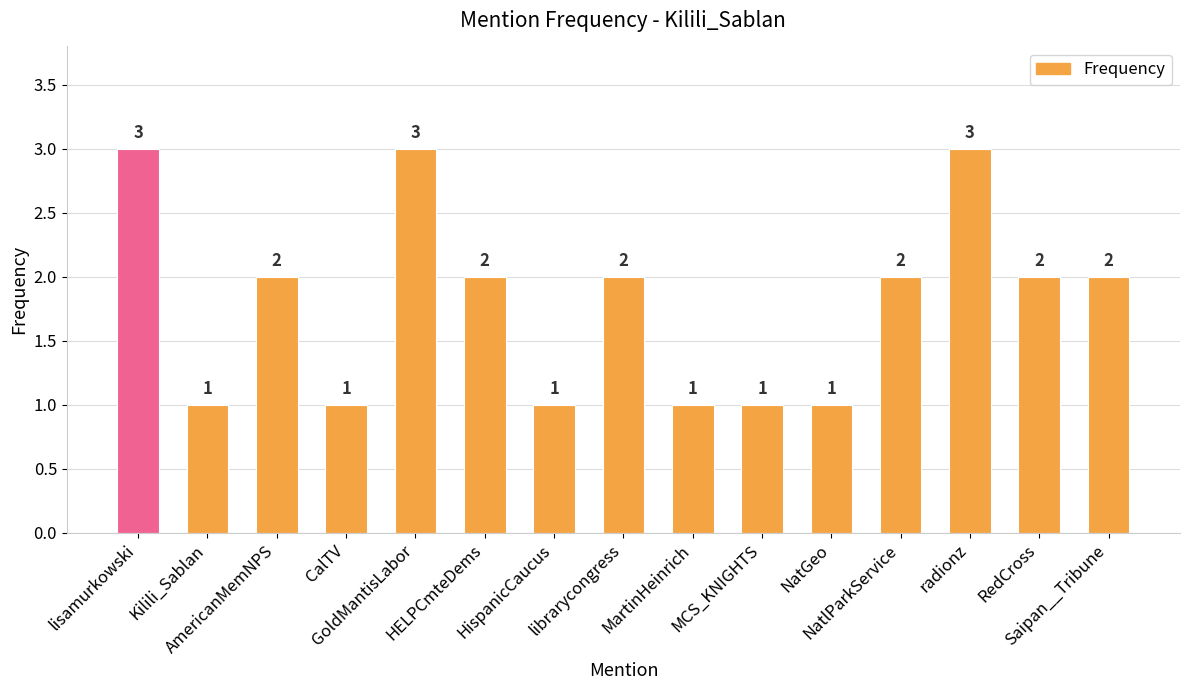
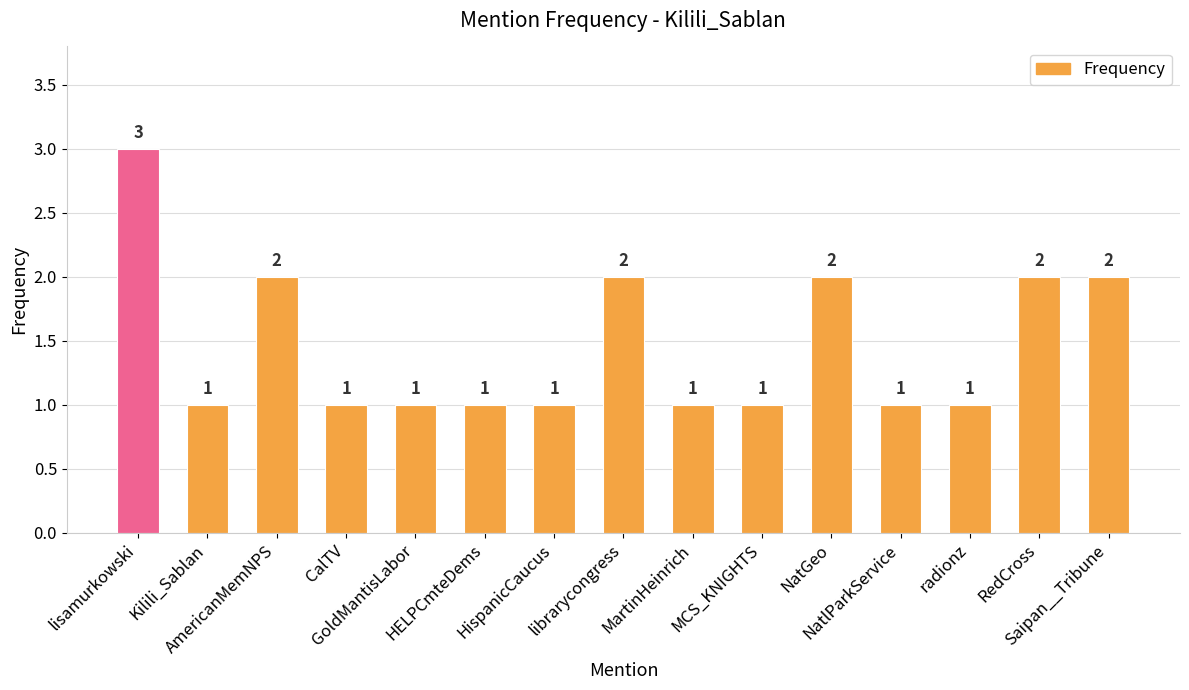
GoldMantisLabor: 3 -> 1
HELPCmteDems: 2 -> 1
NatGeo: 1 -> 2
NatlParkService: 2 -> 1
radionz: 3 -> 1
